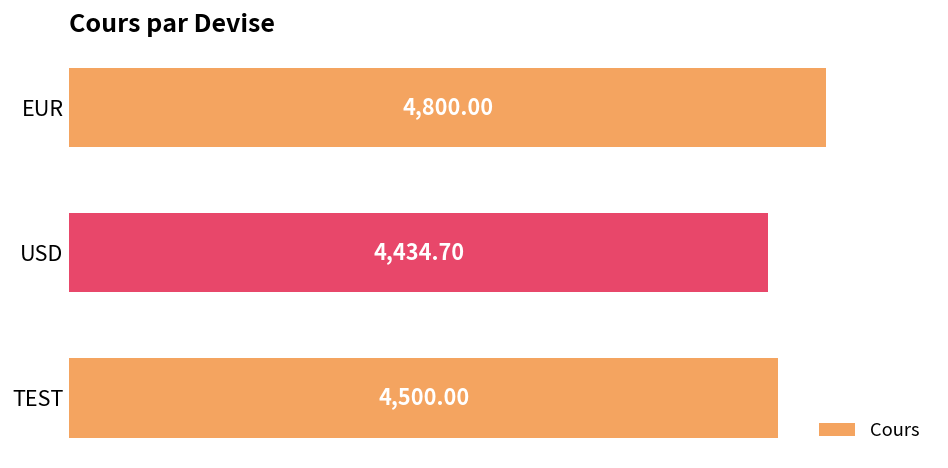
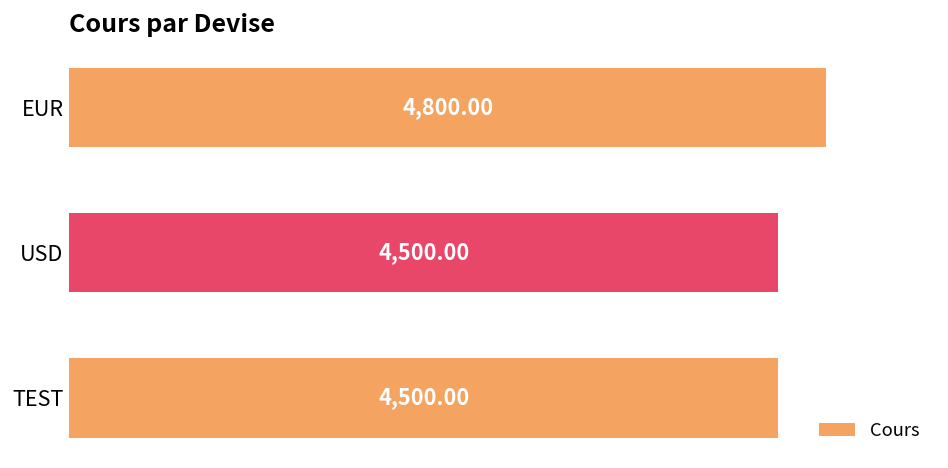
USD: 4,434.70 -> 4,500.00
